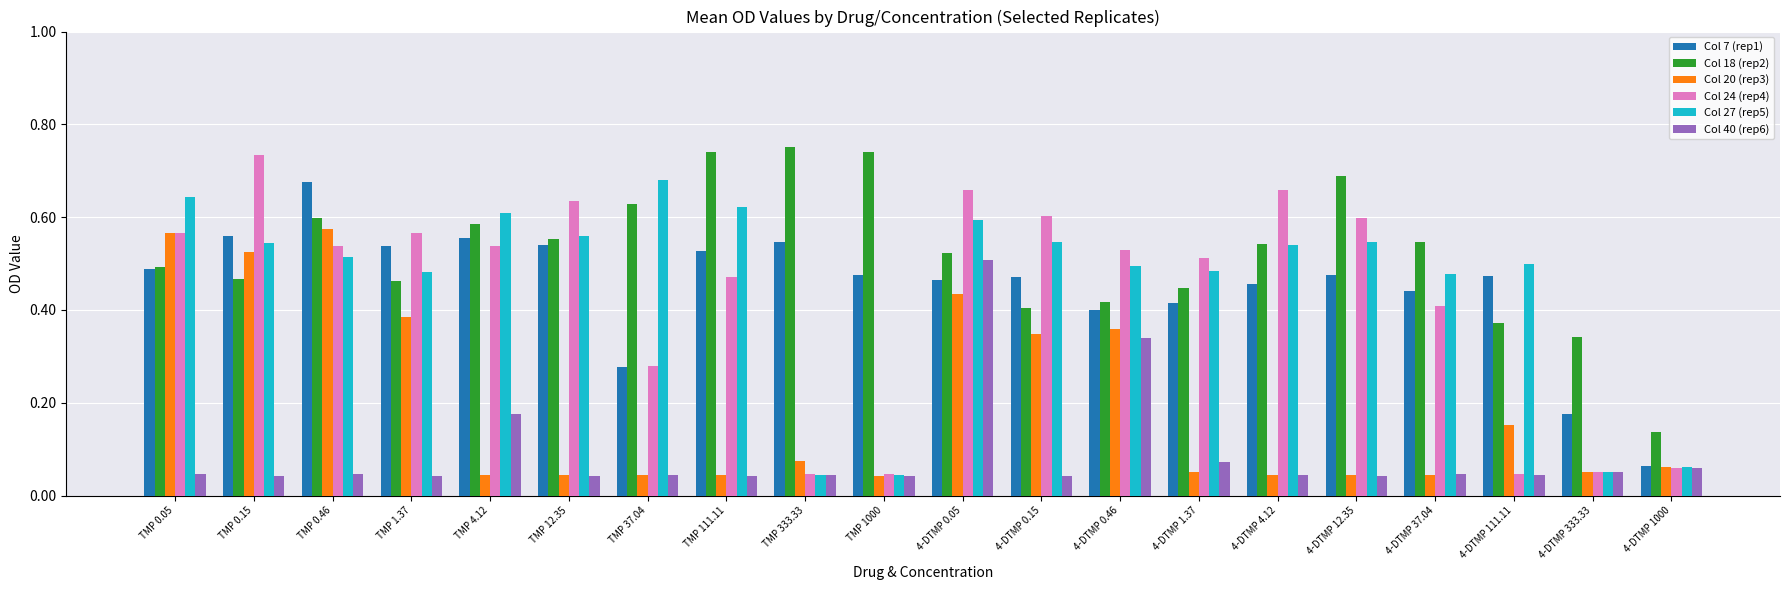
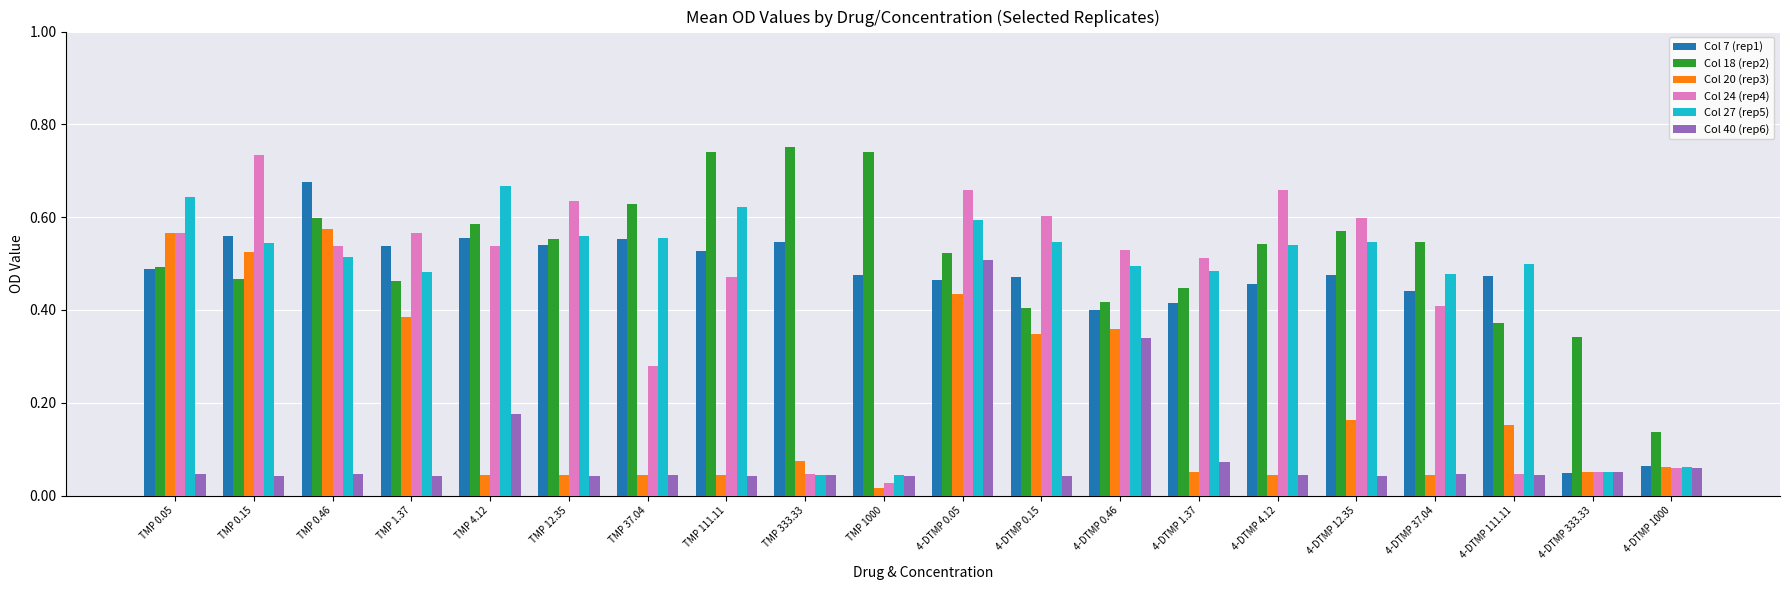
Col 27 (rep5), TMP 4.12: 0.61 -> 0.67
Col 7 (rep1), TMP 37.04: 0.28 -> 0.55
Col 27 (rep5), TMP 37.04: 0.68 -> 0.55
Col 20 (rep3), TMP 1000: 0.04 -> 0.02
Col 24 (rep4), TMP 1000: 0.05 -> 0.03
Col 18 (rep2), 4-DTMP 12.35: 0.69 -> 0.57
Col 20 (rep3), 4-DTMP 12.35: 0.04 -> 0.16
Col 7 (rep1), 4-DTMP 333.33: 0.18 -> 0.05
